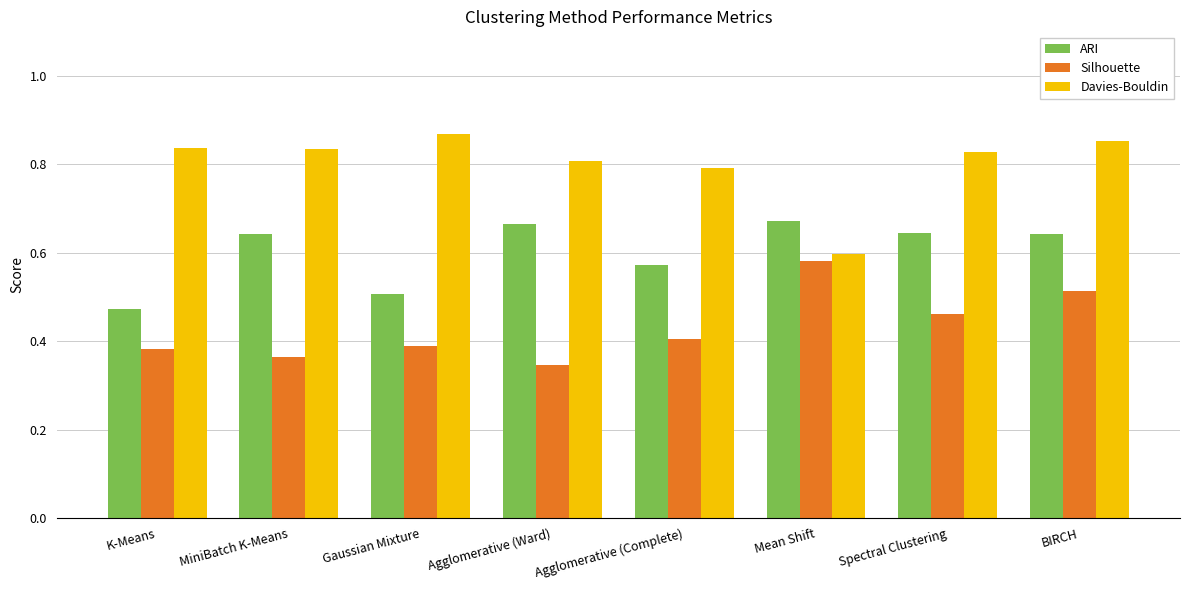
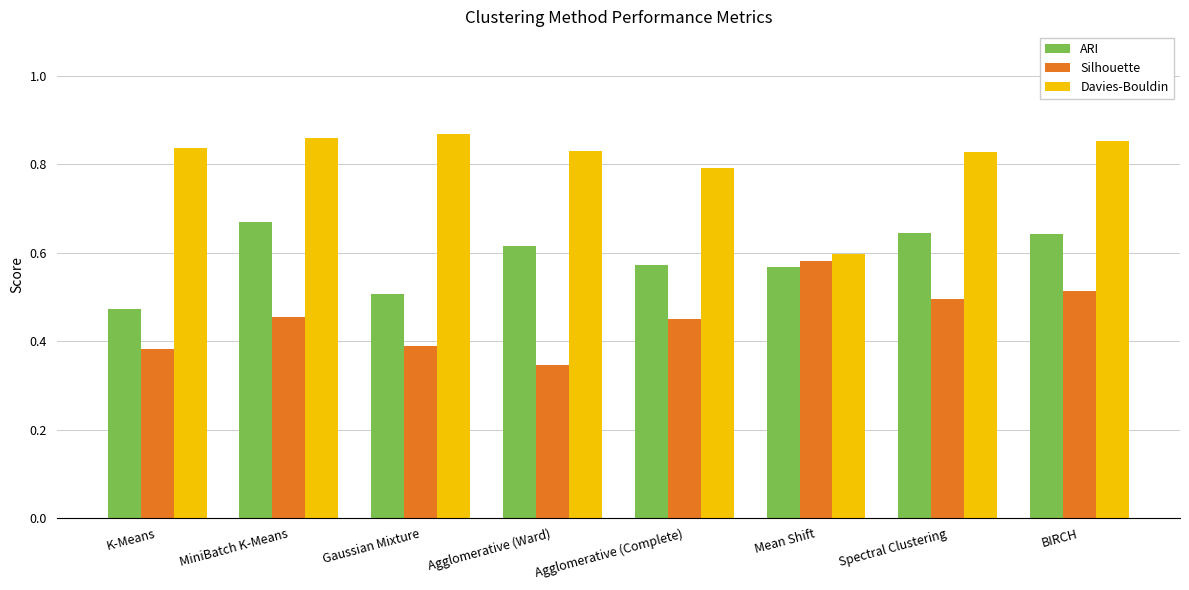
ARI, MiniBatch K-Means: 0.64 -> 0.67
Silhouette, MiniBatch K-Means: 0.36 -> 0.45
Davies-Bouldin, MiniBatch K-Means: 0.83 -> 0.86
ARI, Agglomerative (Ward): 0.67 -> 0.62
Davies-Bouldin, Agglomerative (Ward): 0.81 -> 0.83
Silhouette, Agglomerative (Complete): 0.41 -> 0.45
ARI, Mean Shift: 0.67 -> 0.57
Silhouette, Spectral Clustering: 0.46 -> 0.49
